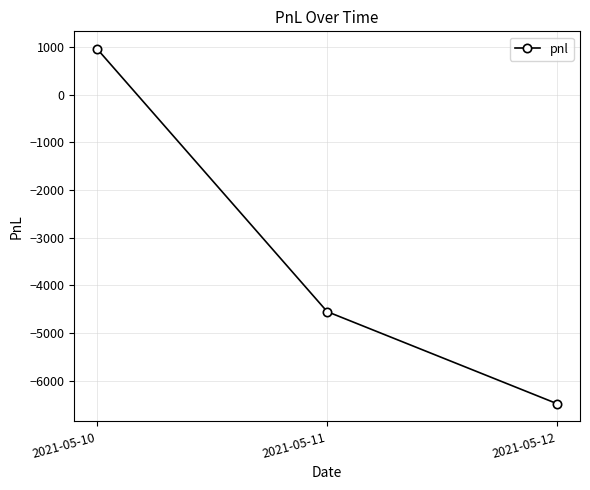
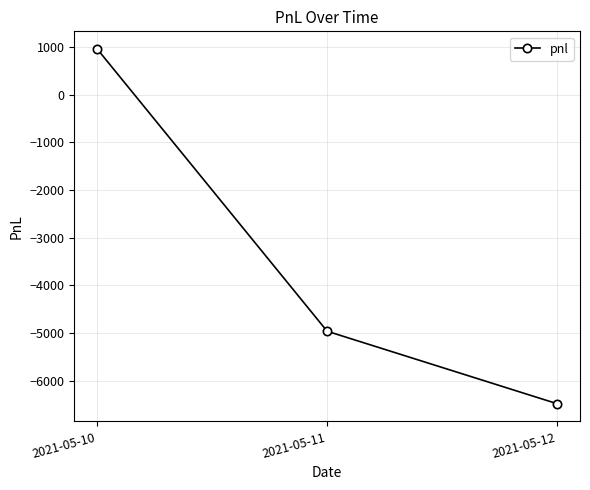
2021-05-11: -4500 -> -5000
